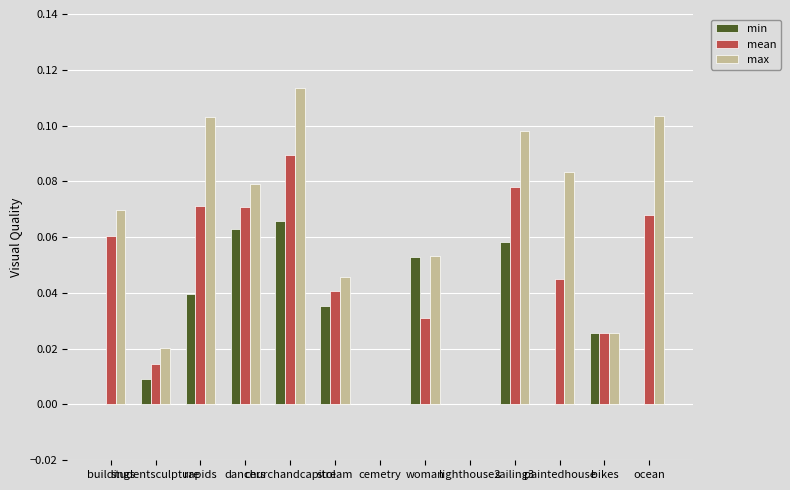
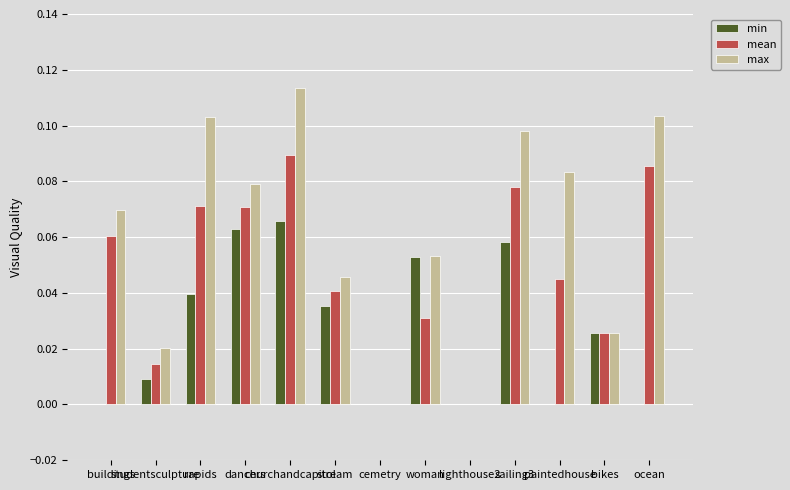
mean, ocean: 0.068 -> 0.085
